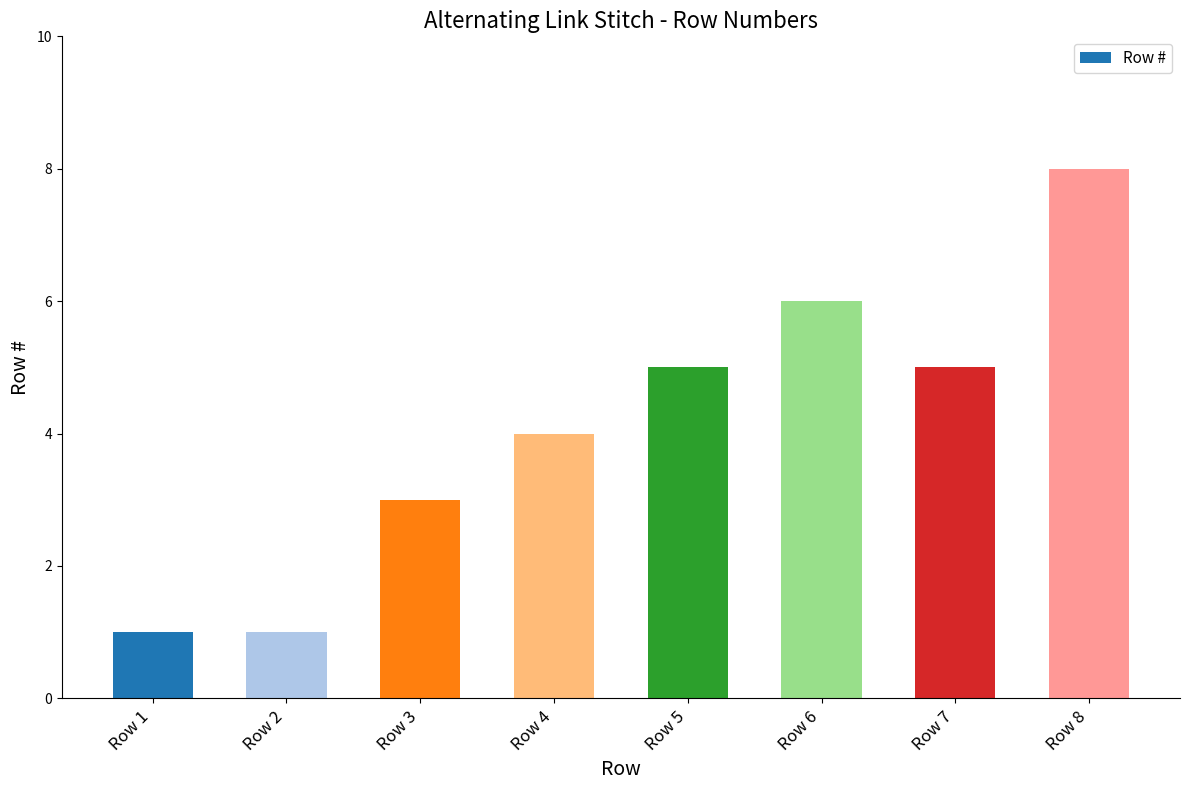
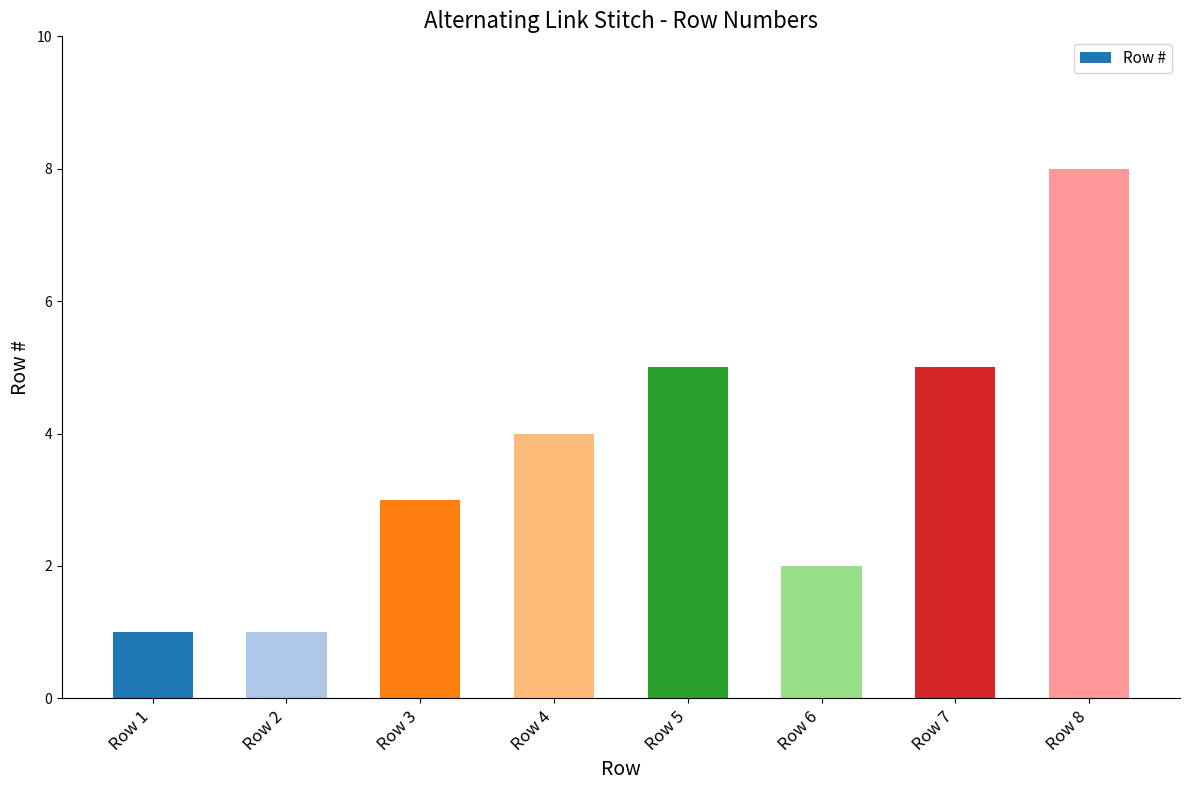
Row 6: 6 -> 2
